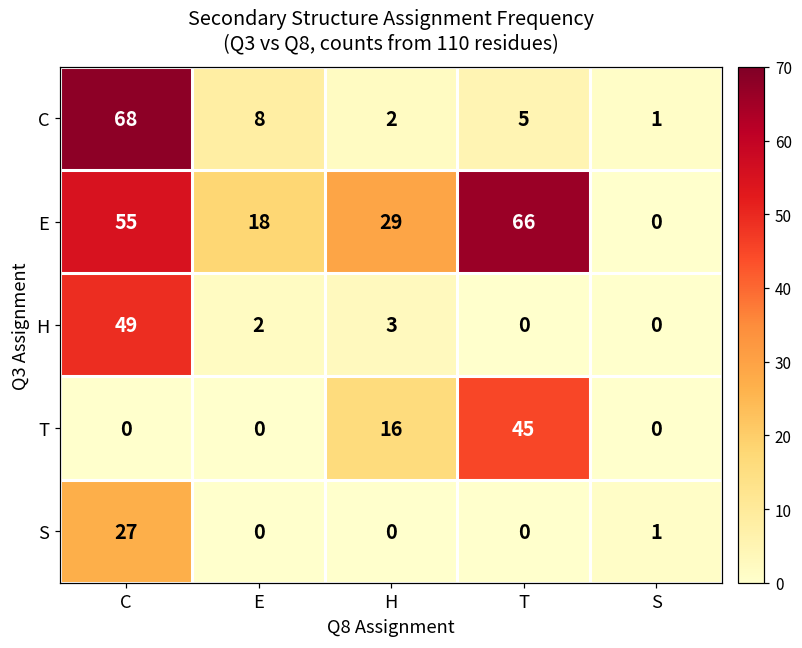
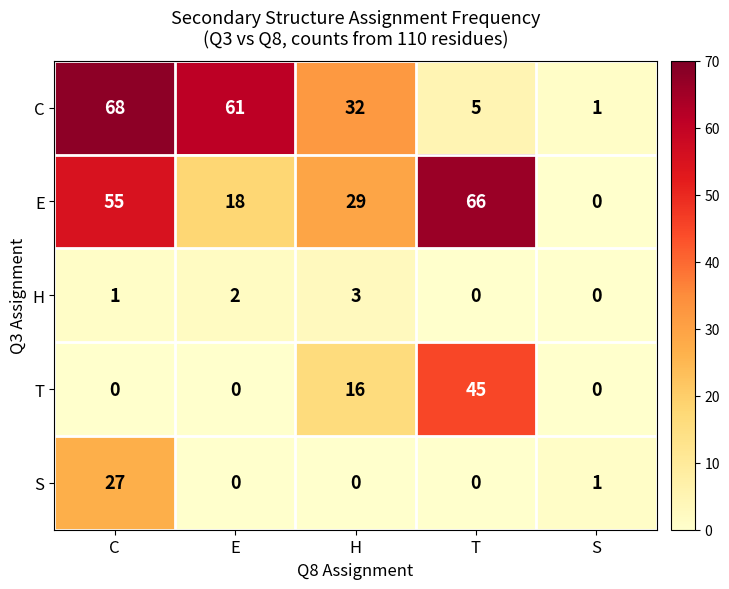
C, E: 8 -> 61
C, H: 2 -> 32
H, C: 49 -> 1
